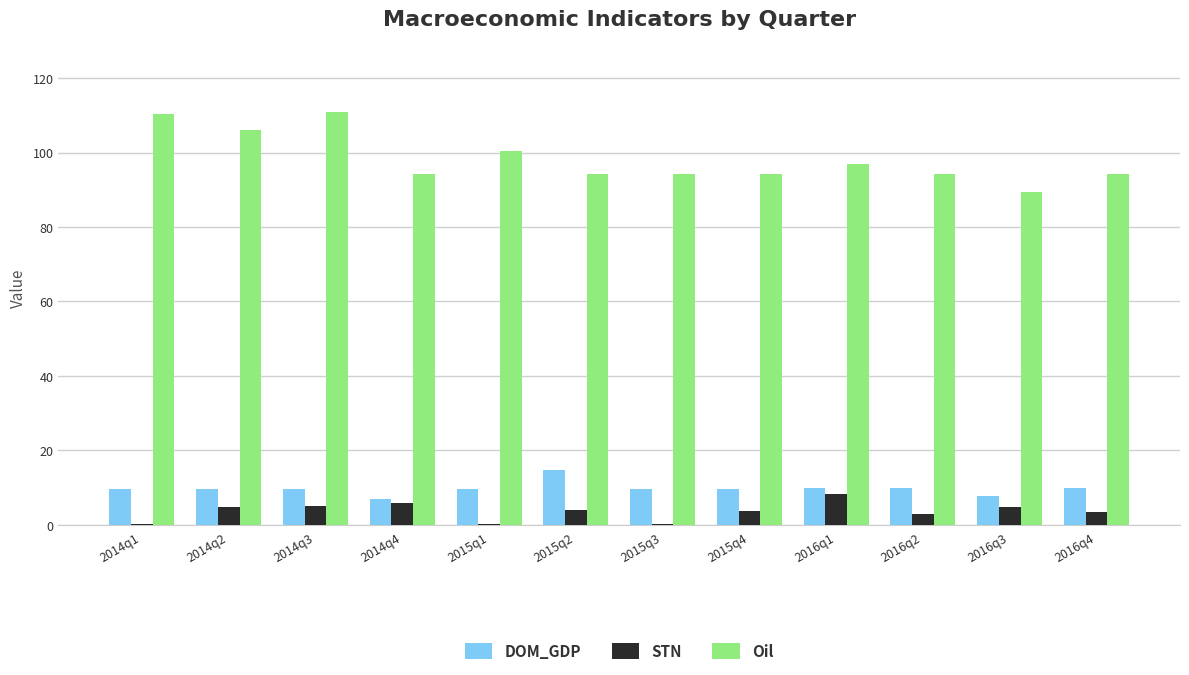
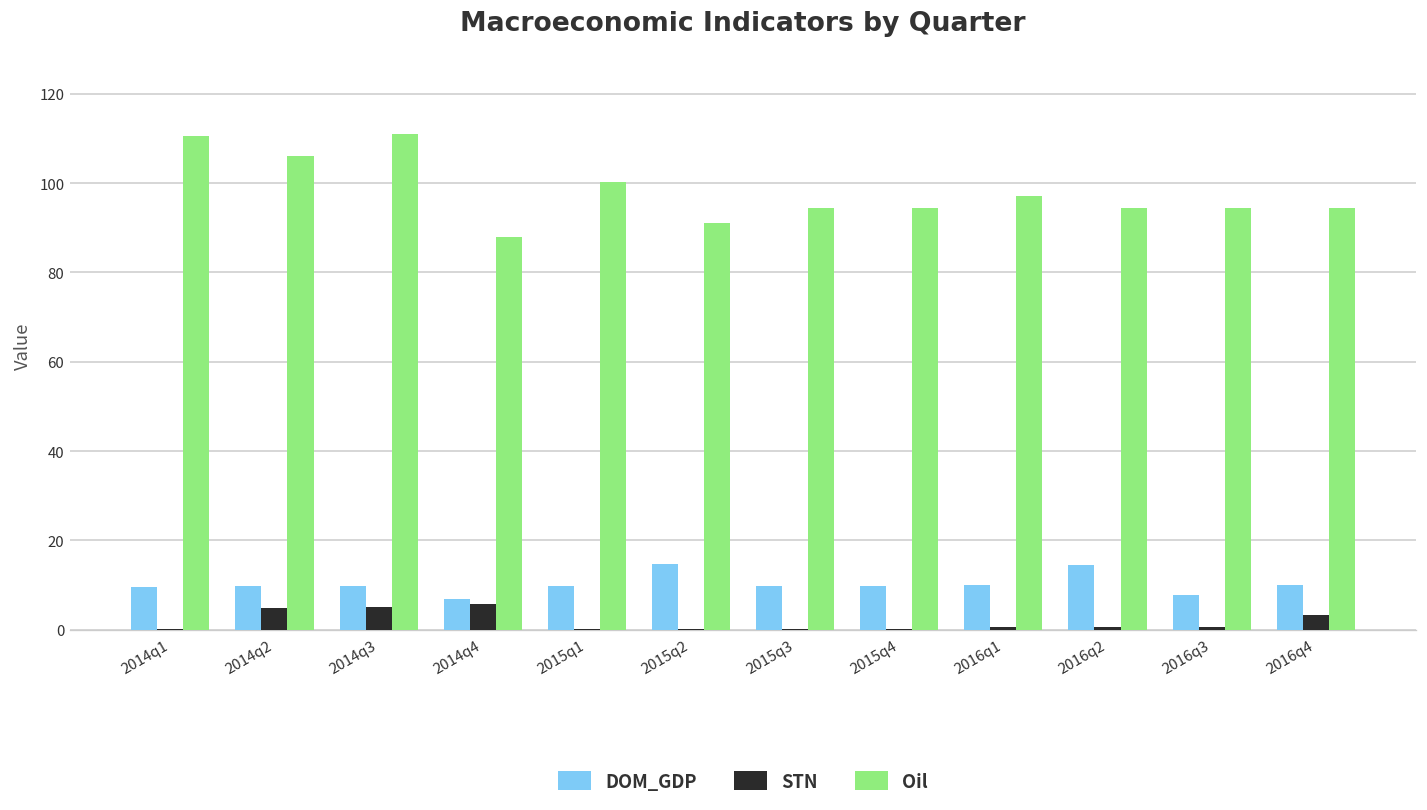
Oil, 2014q4: 94 -> 88
STN, 2015q2: 4 -> 0
Oil, 2015q2: 94 -> 91
STN, 2015q4: 4 -> 0
STN, 2016q1: 8 -> 1
DOM_GDP, 2016q2: 10 -> 14
STN, 2016q2: 3 -> 1
STN, 2016q3: 5 -> 1
Oil, 2016q3: 89 -> 94
